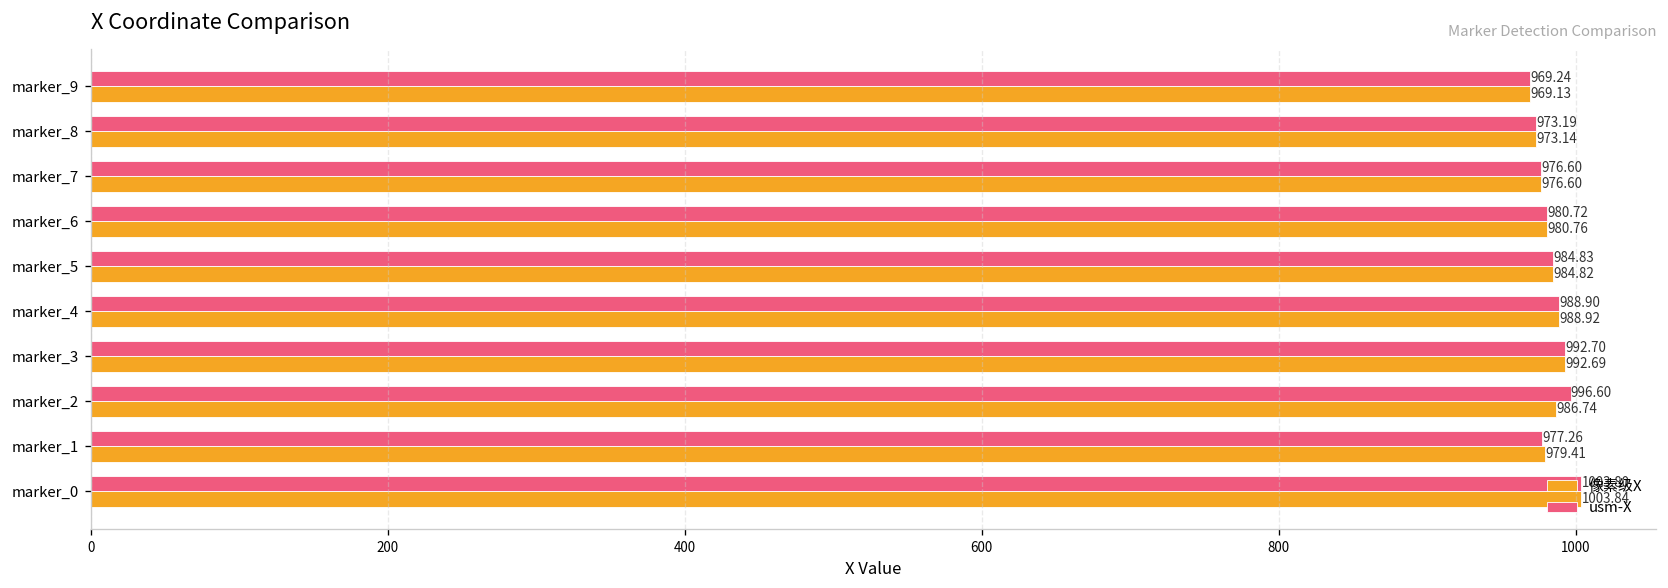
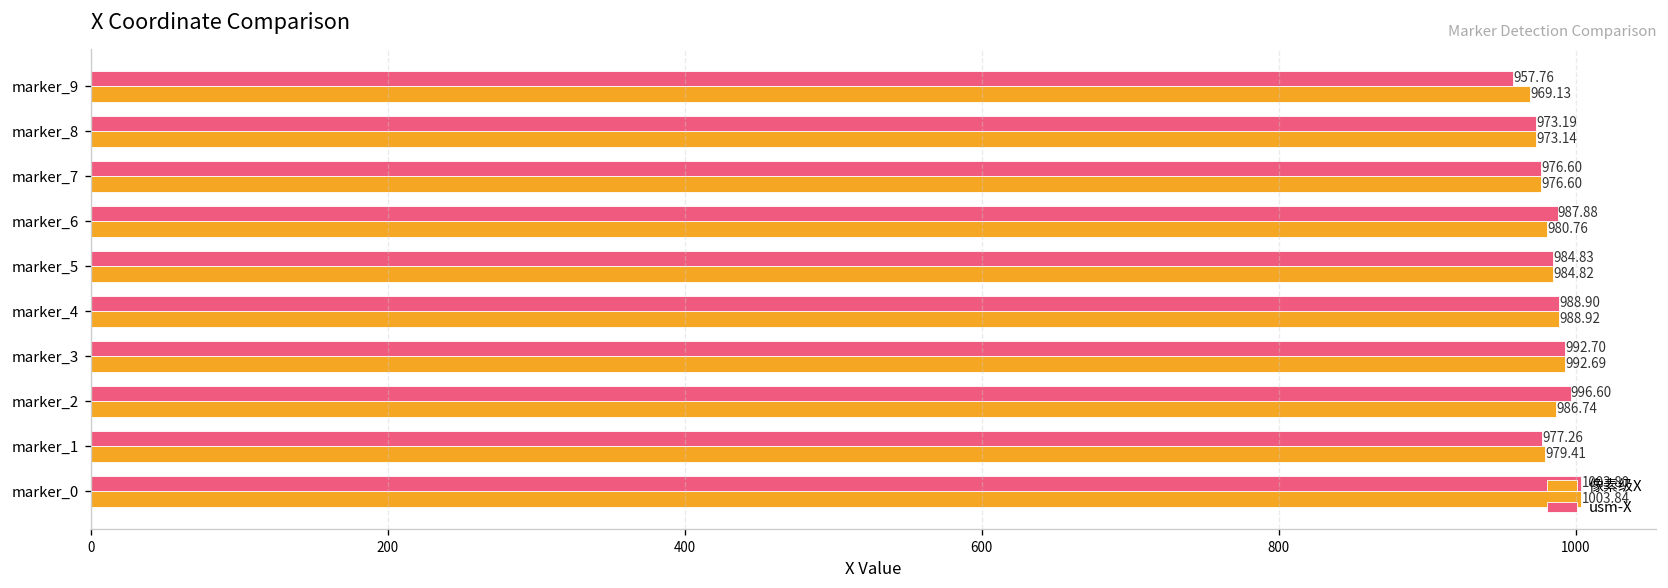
usm-X, marker_9: 969.24 -> 957.76
usm-X, marker_6: 980.72 -> 987.88
